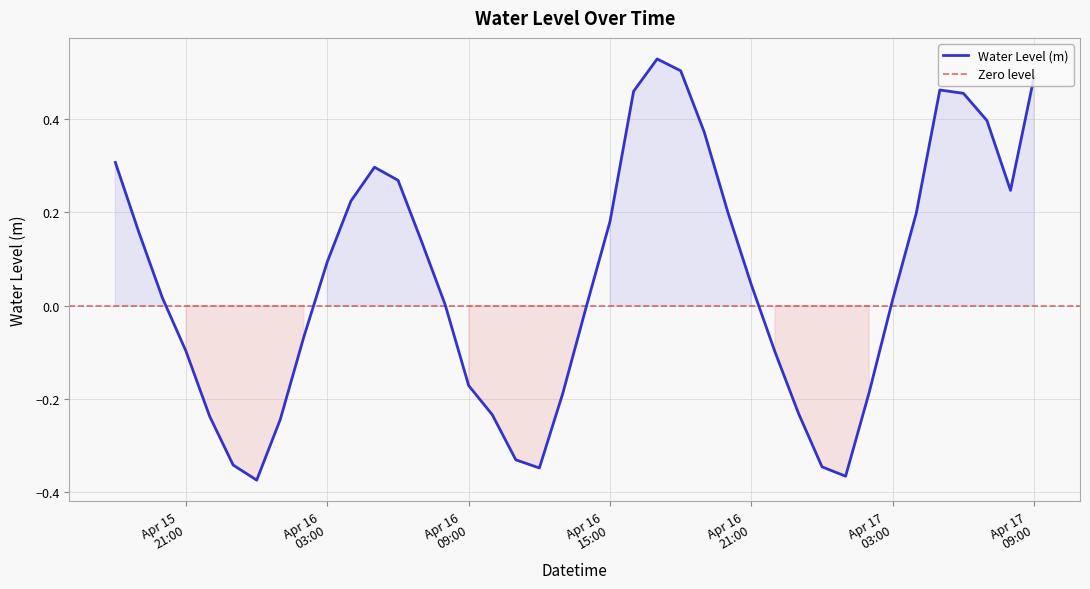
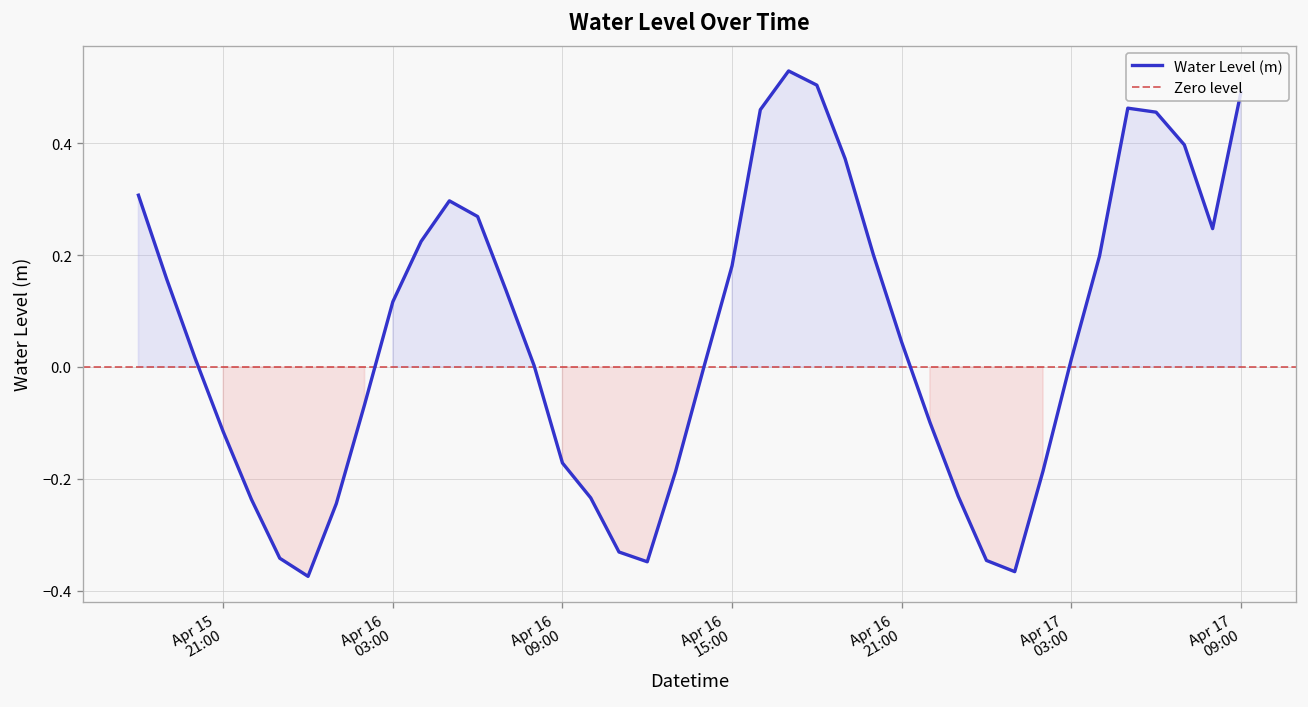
Apr 15 21:00: -0.10 -> -0.12
Apr 16 03:00: 0.09 -> 0.12
